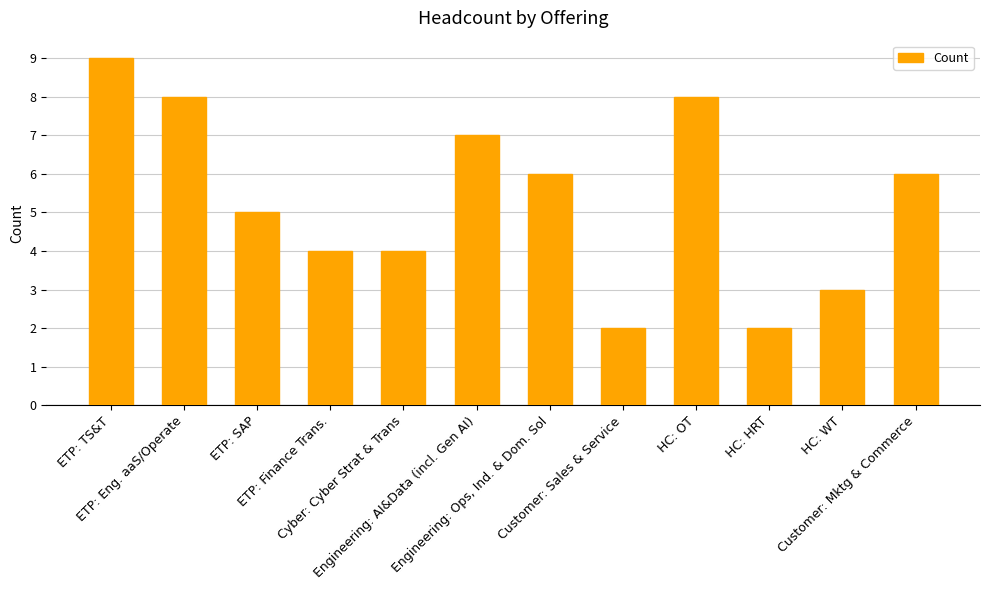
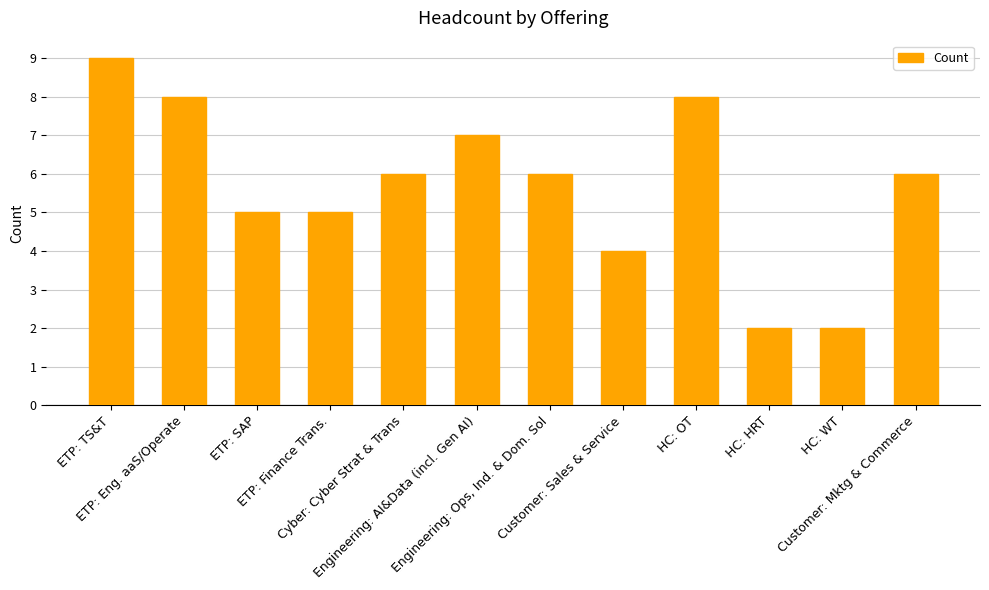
ETP: Finance Trans.: 4 -> 5
Cyber: Cyber Strat & Trans: 4 -> 6
Customer: Sales & Service: 2 -> 4
HC: WT: 3 -> 2
